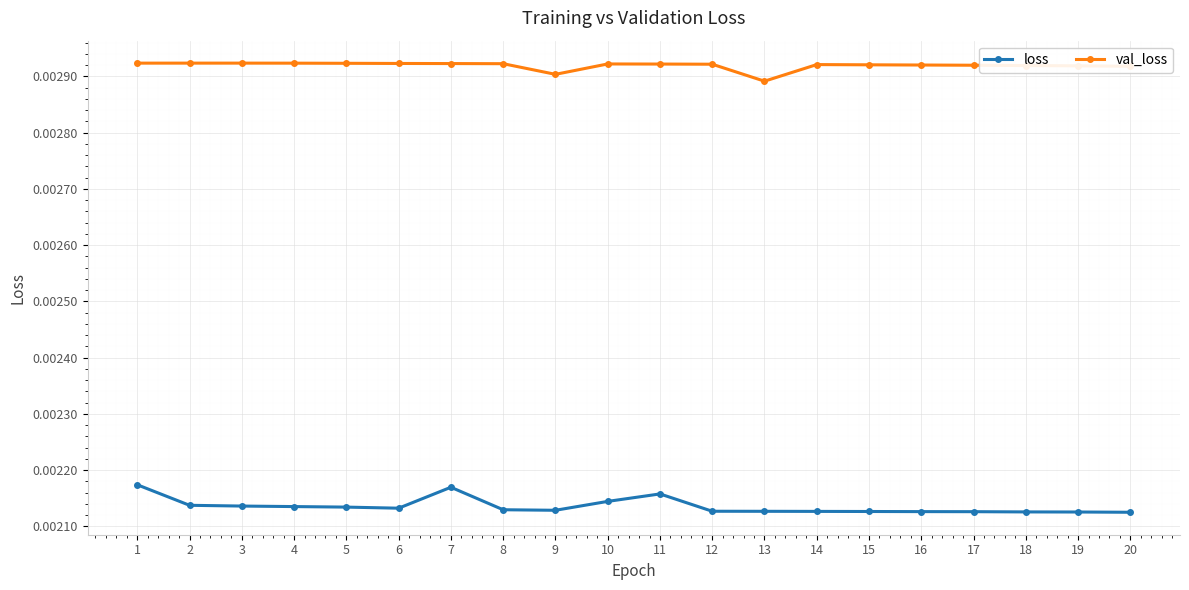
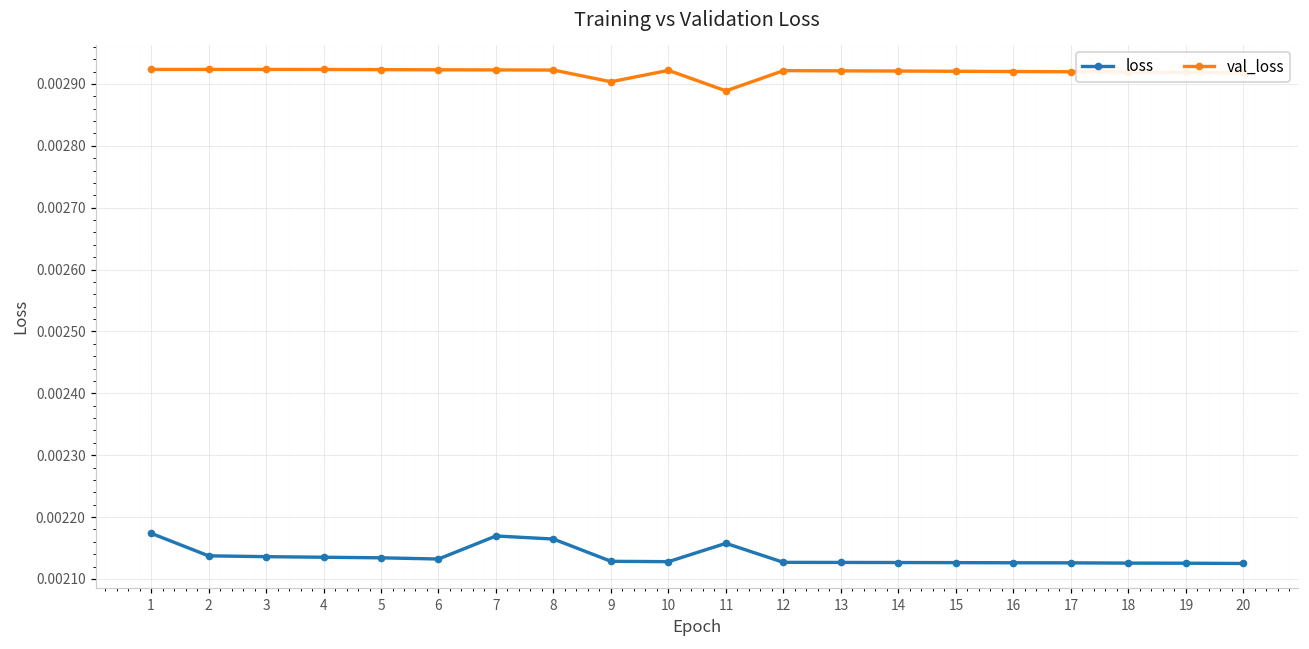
loss, 8: 0.00213 -> 0.00216
loss, 10: 0.00214 -> 0.00213
val_loss, 11: 0.00292 -> 0.00289
val_loss, 13: 0.00289 -> 0.00292
